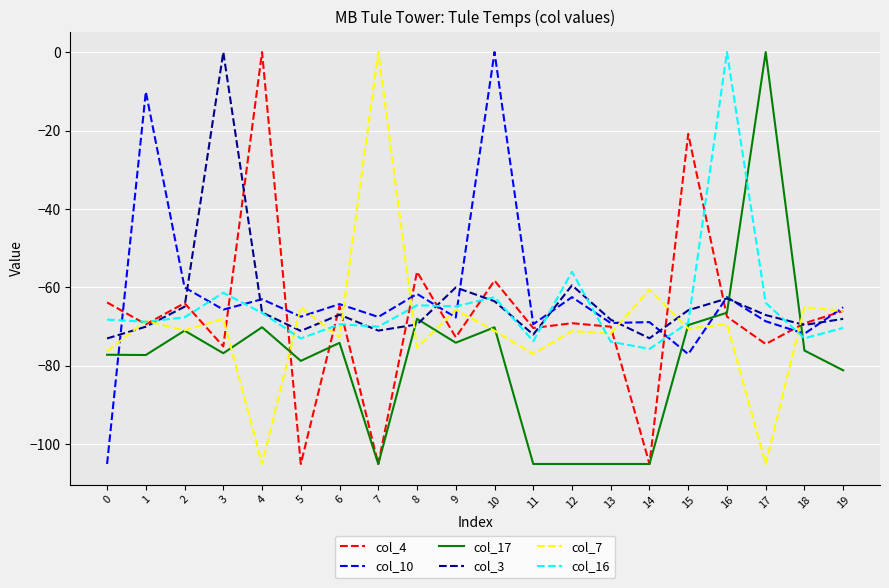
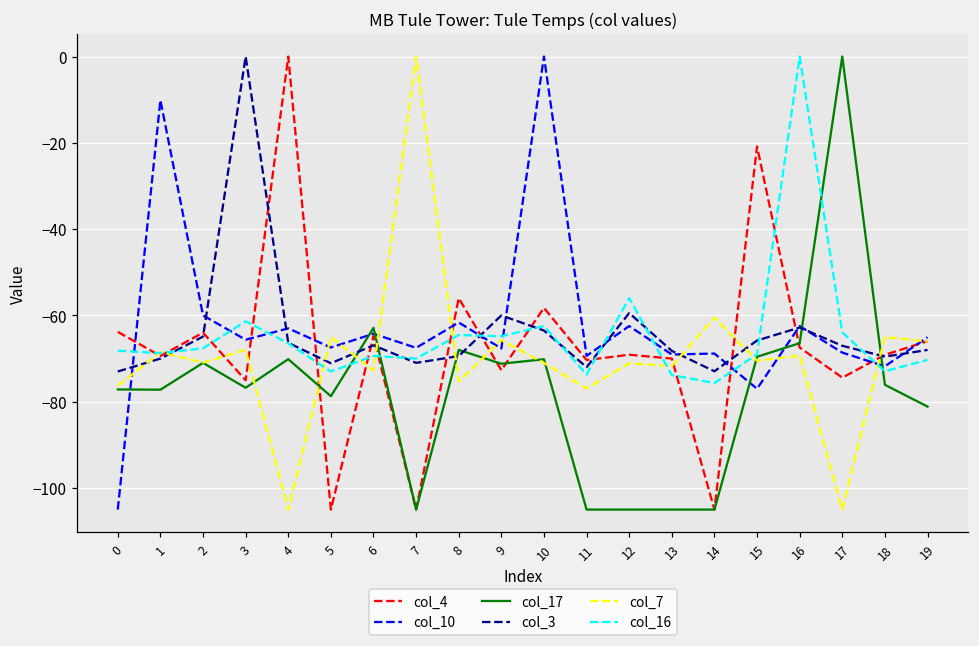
col_17, 6: -74 -> -63
col_17, 9: -74 -> -71
